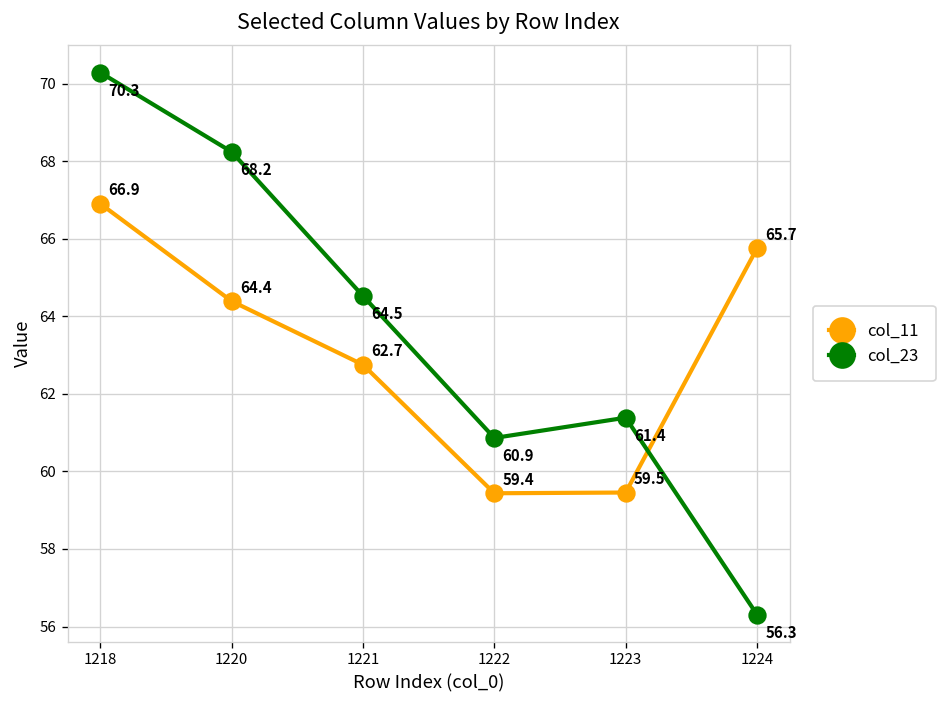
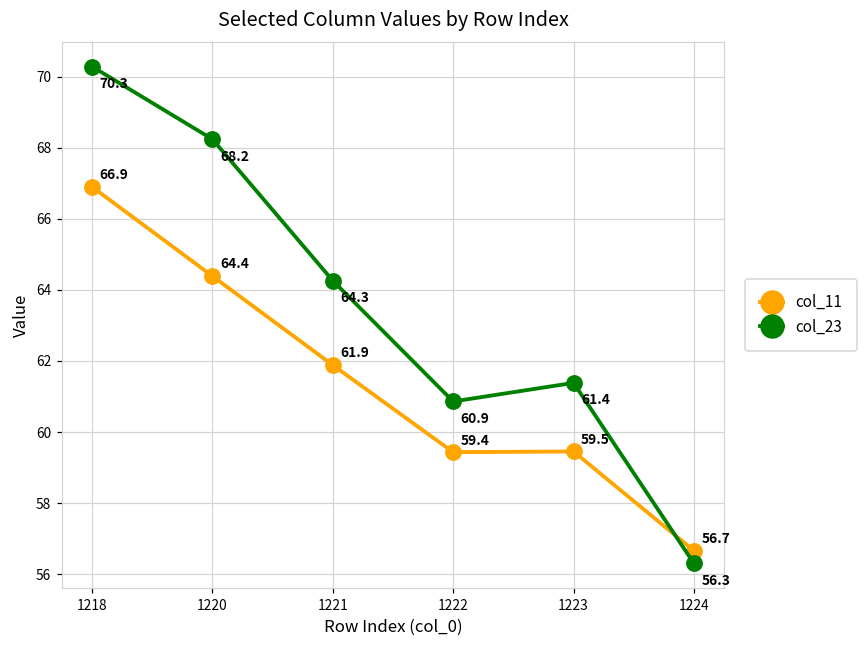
col_11, 1221: 62.7 -> 61.9
col_23, 1221: 64.5 -> 64.3
col_11, 1224: 65.7 -> 56.7
